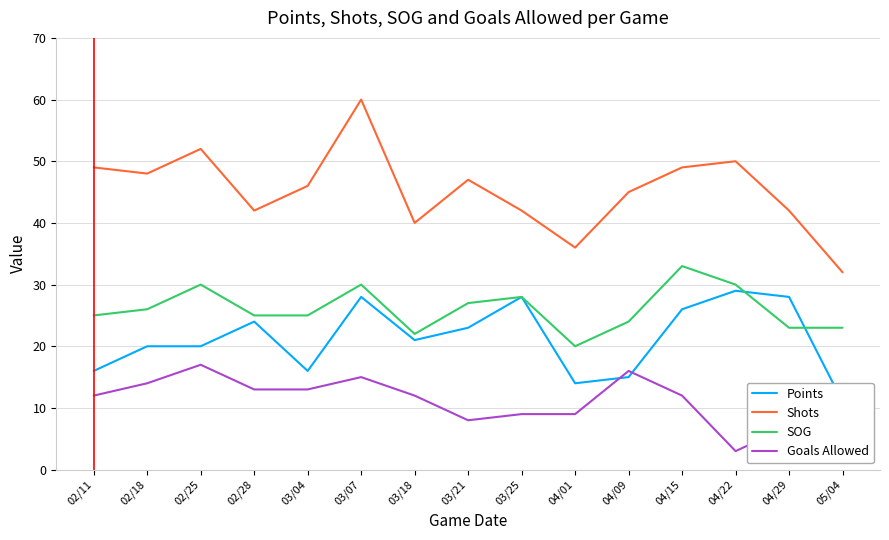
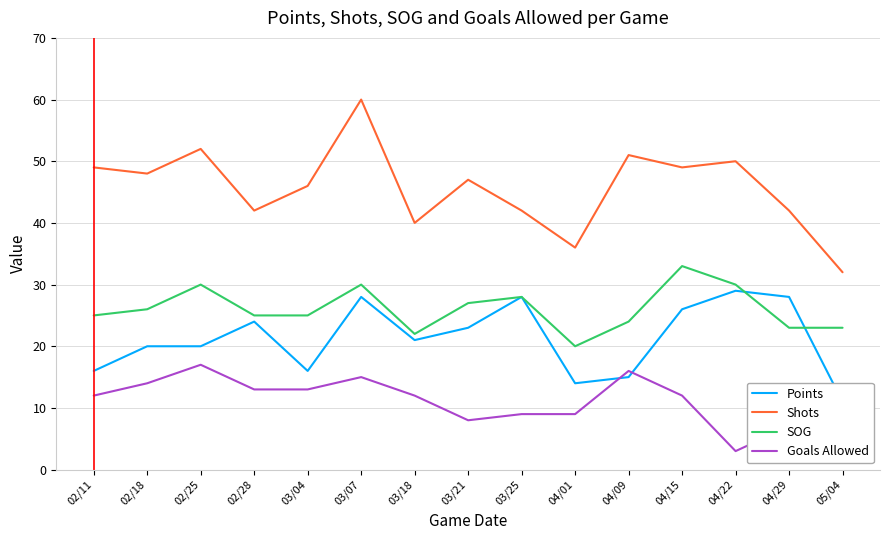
Shots, 04/09: 45 -> 51
